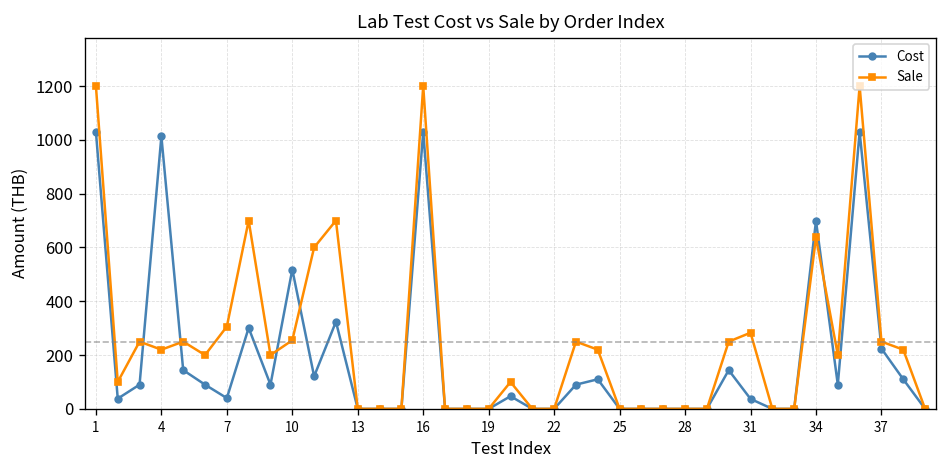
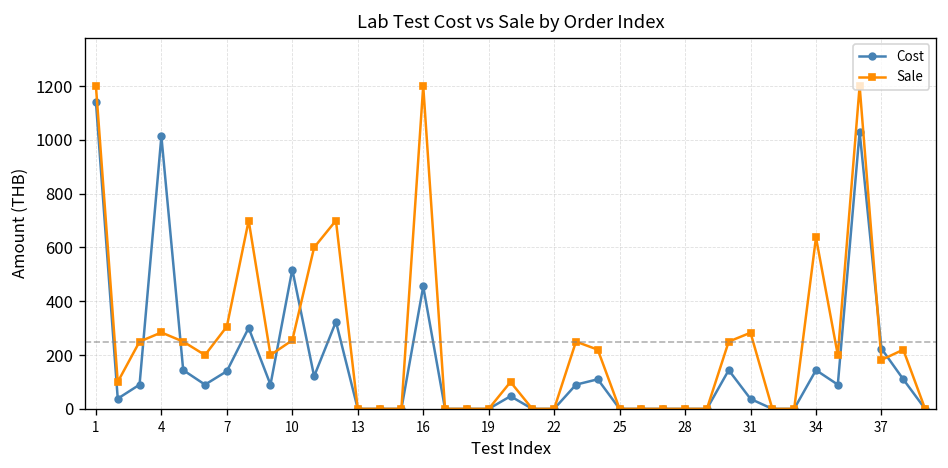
Cost, 1: 1030 -> 1140
Sale, 4: 220 -> 280
Cost, 7: 40 -> 140
Cost, 16: 1030 -> 460
Cost, 34: 700 -> 140
Sale, 37: 250 -> 180
